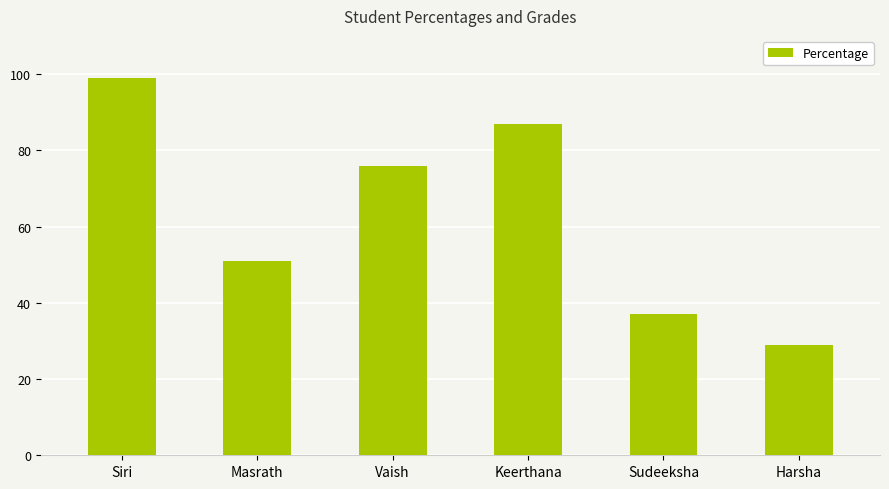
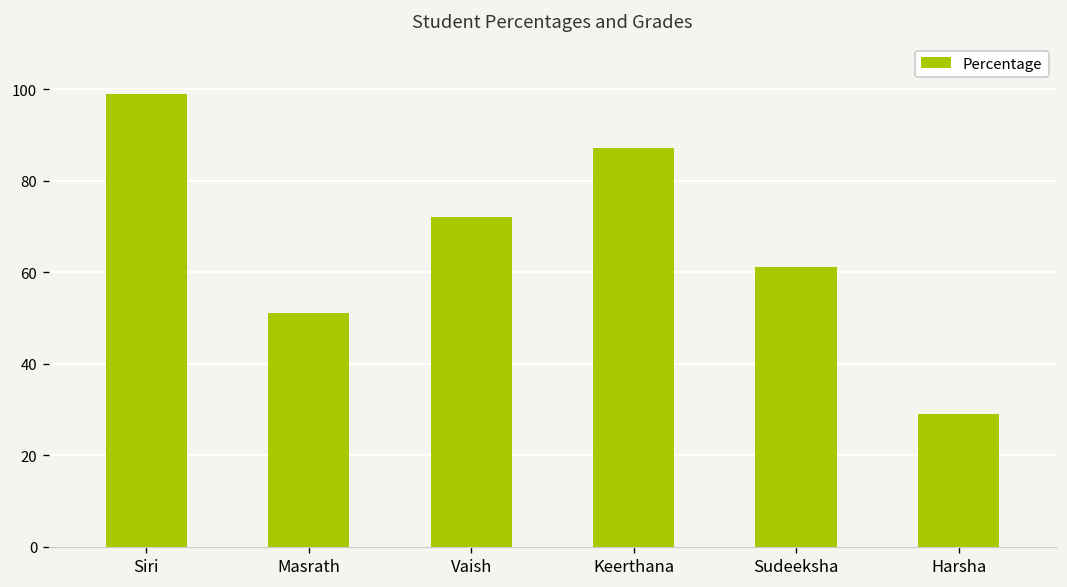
Vaish: 76 -> 72
Sudeeksha: 37 -> 61
